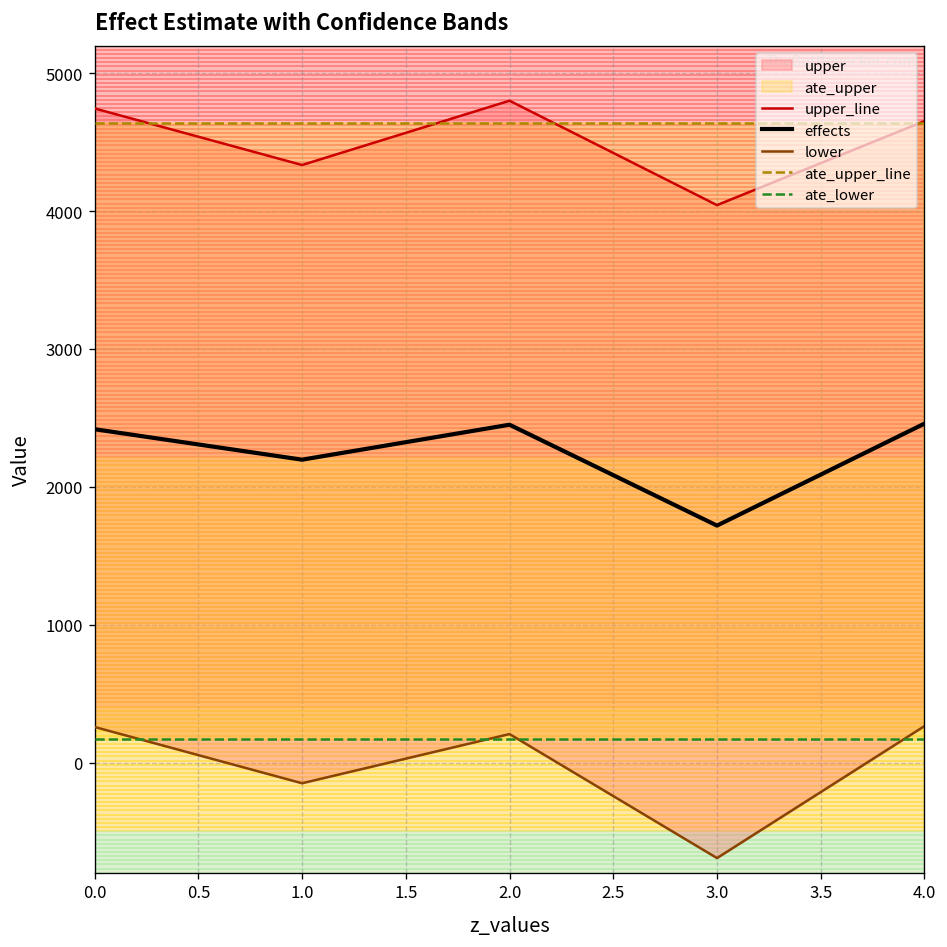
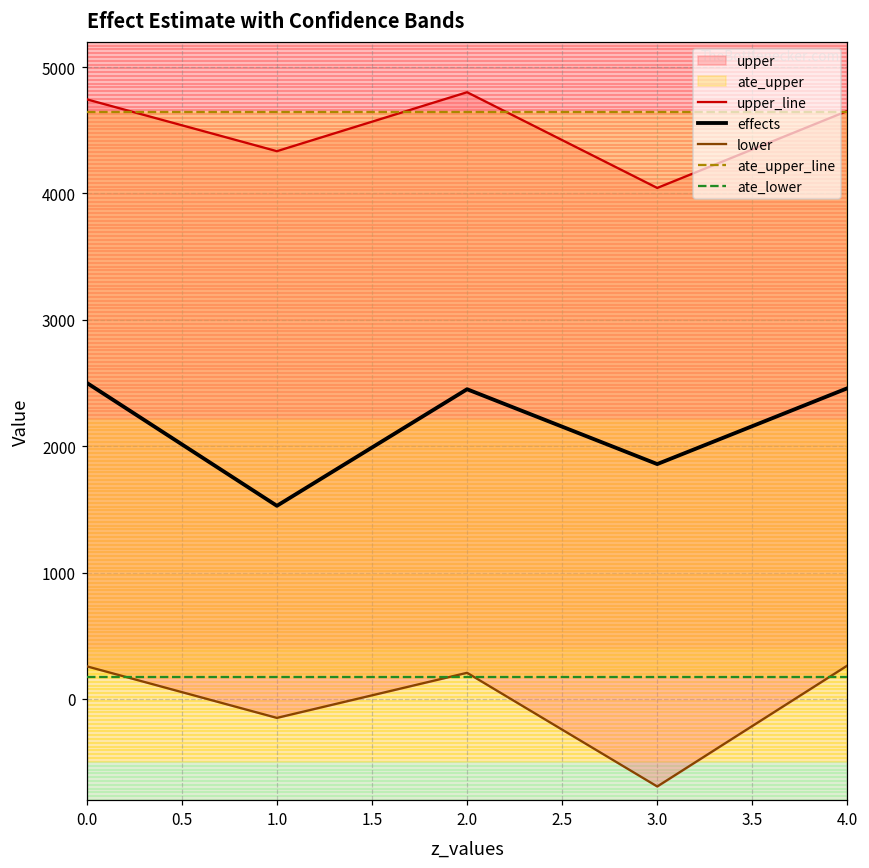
effects, 0.0: 2420 -> 2500
effects, 1.0: 2200 -> 1530
effects, 3.0: 1720 -> 1860
